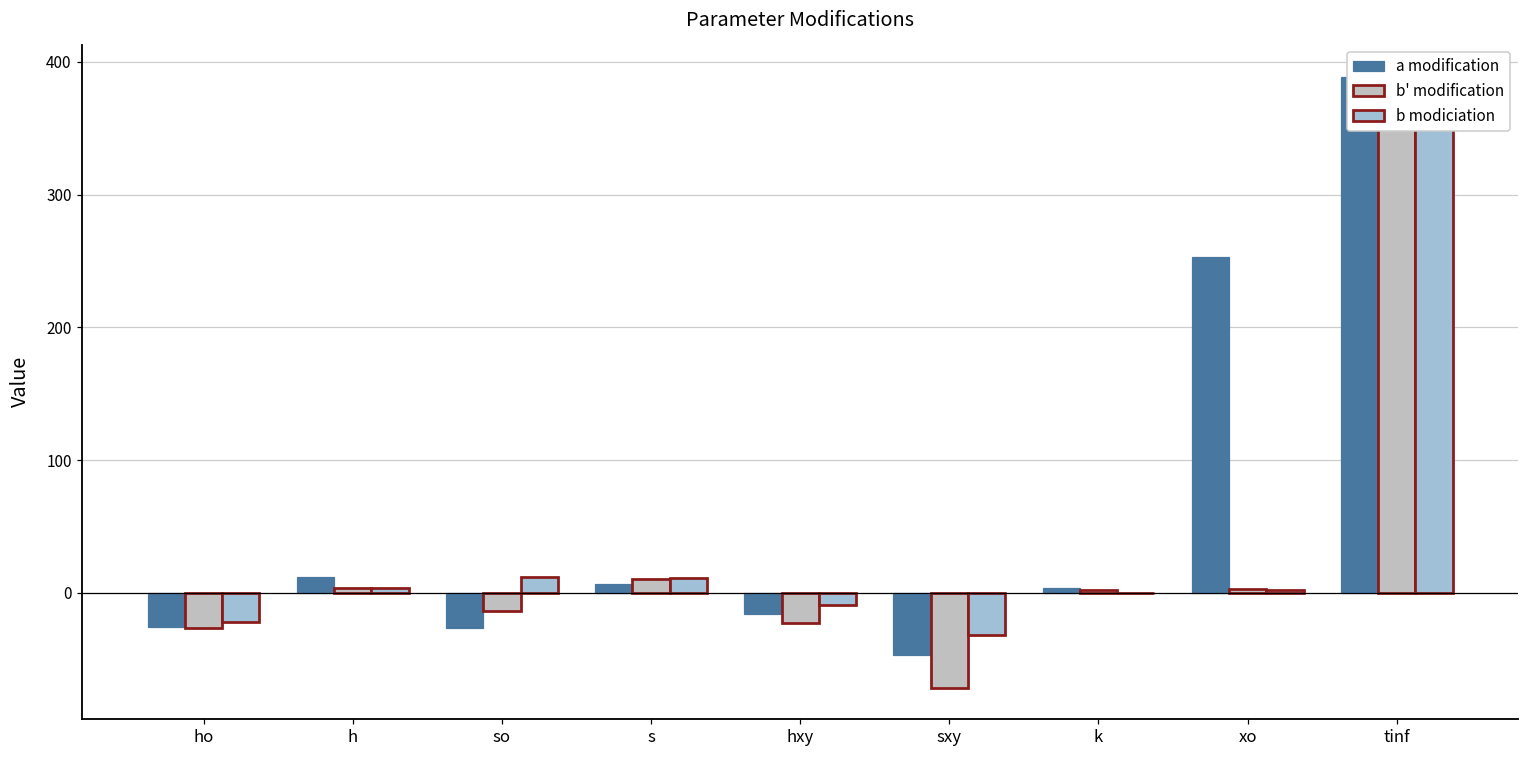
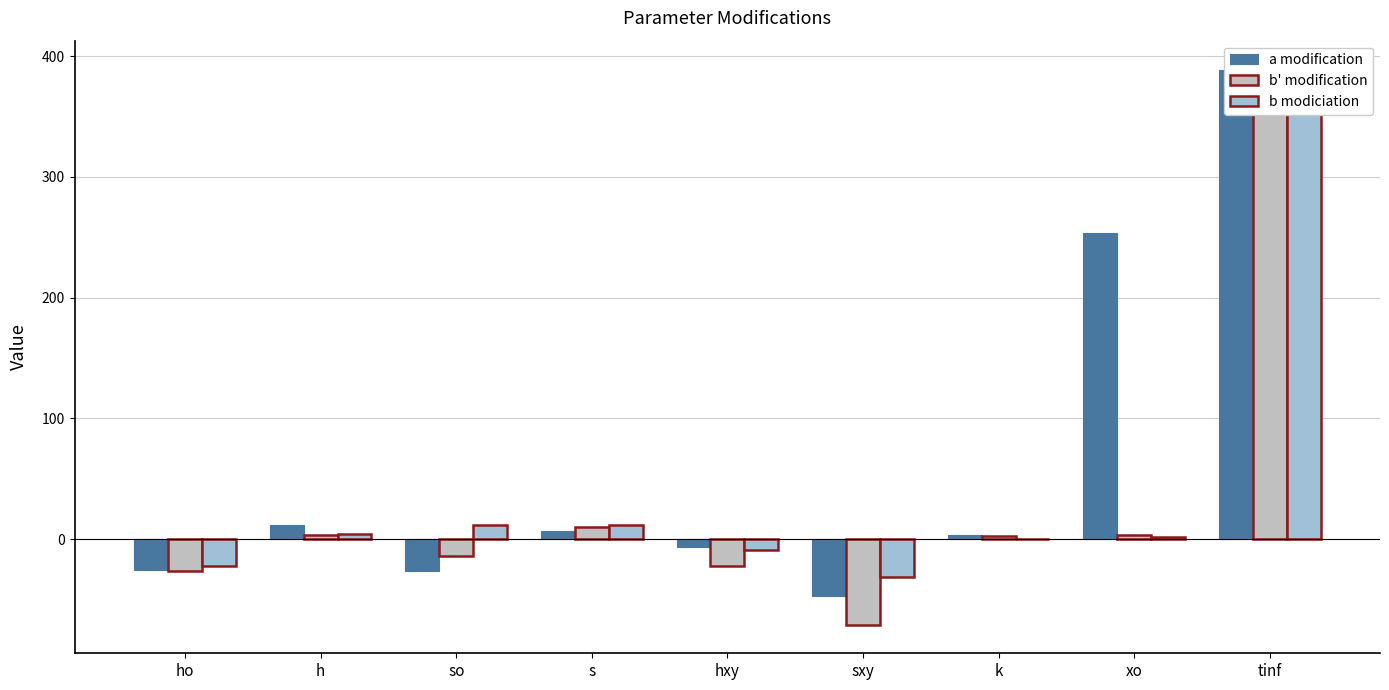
a modification, hxy: -16 -> -6
